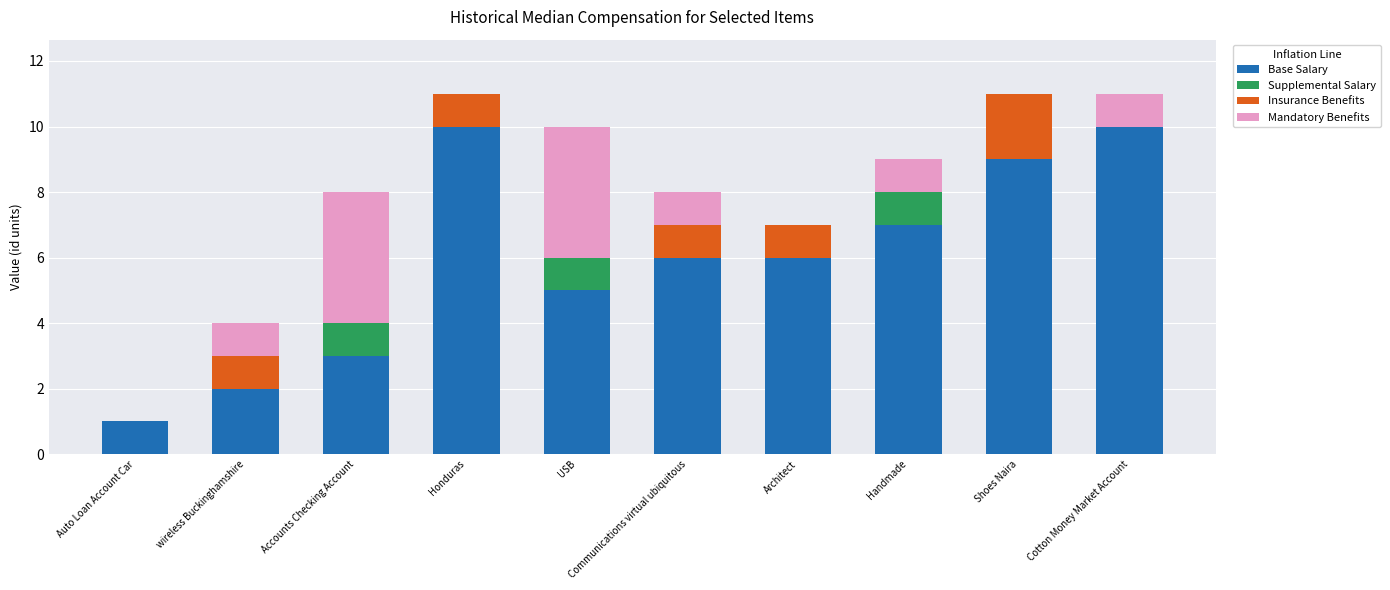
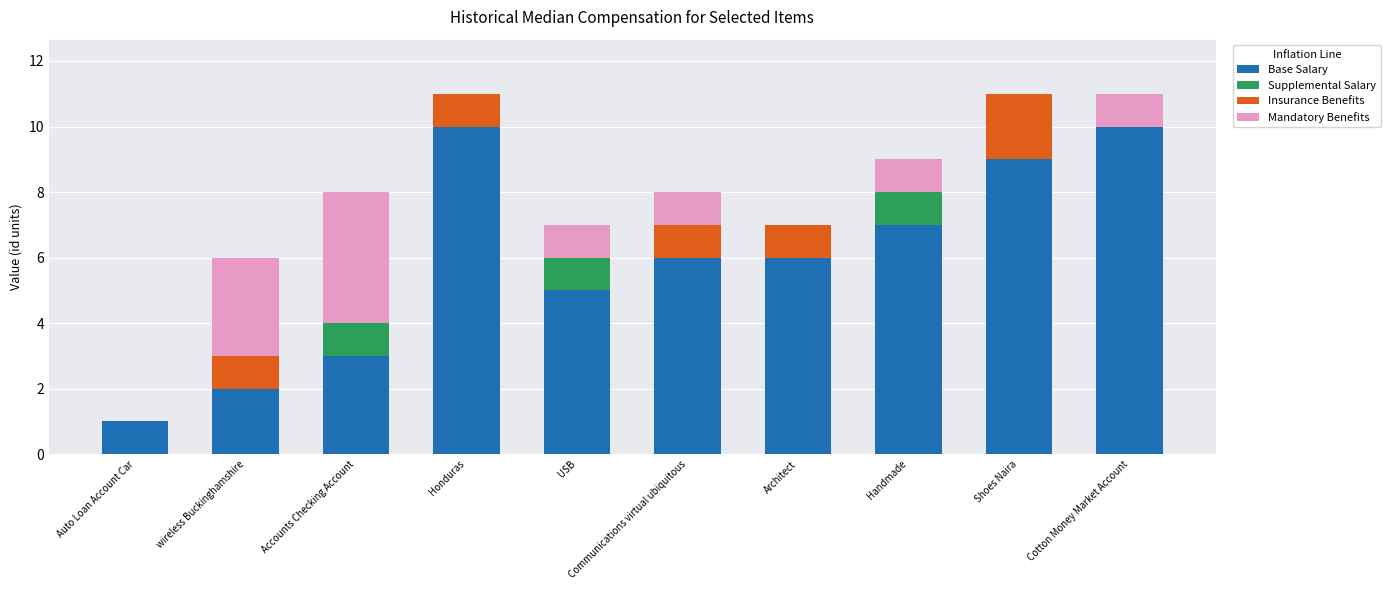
Mandatory Benefits, wireless Buckinghamshire: 1 -> 3
Mandatory Benefits, USB: 4 -> 1
